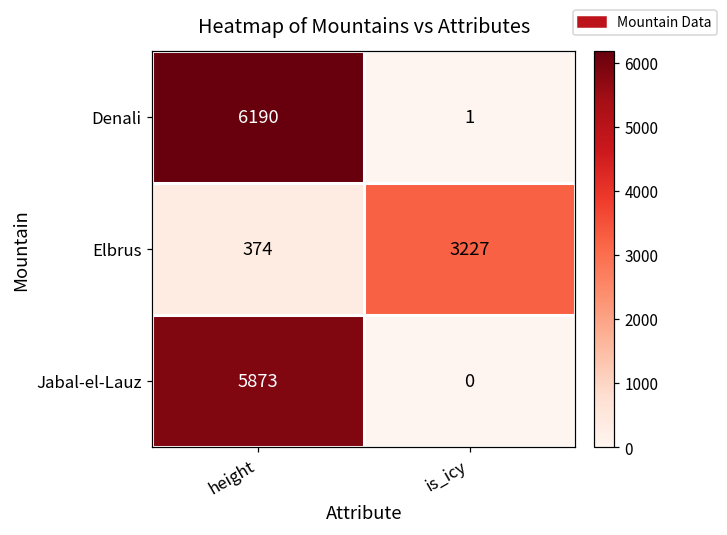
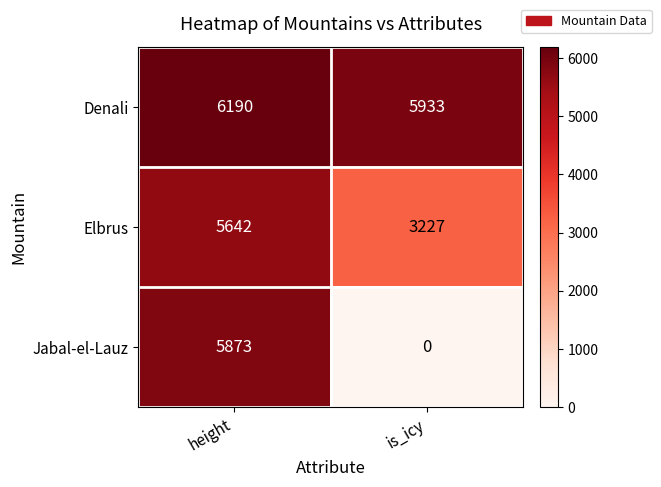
Denali, is_icy: 1 -> 5933
Elbrus, height: 374 -> 5642
